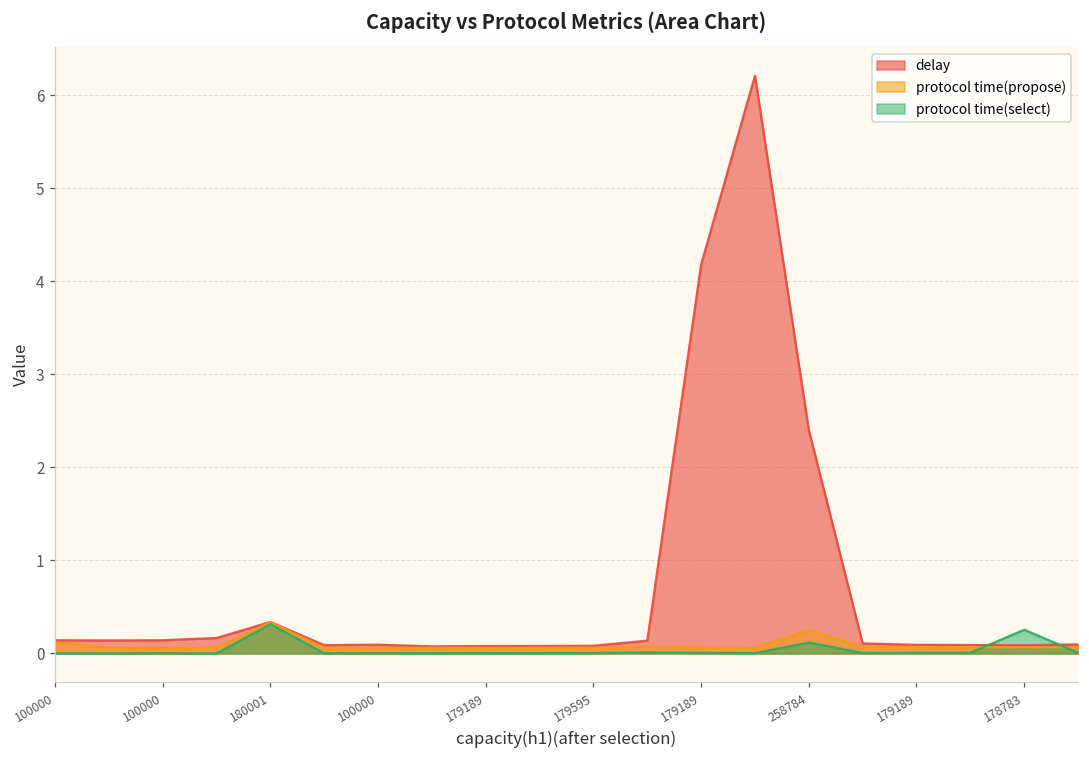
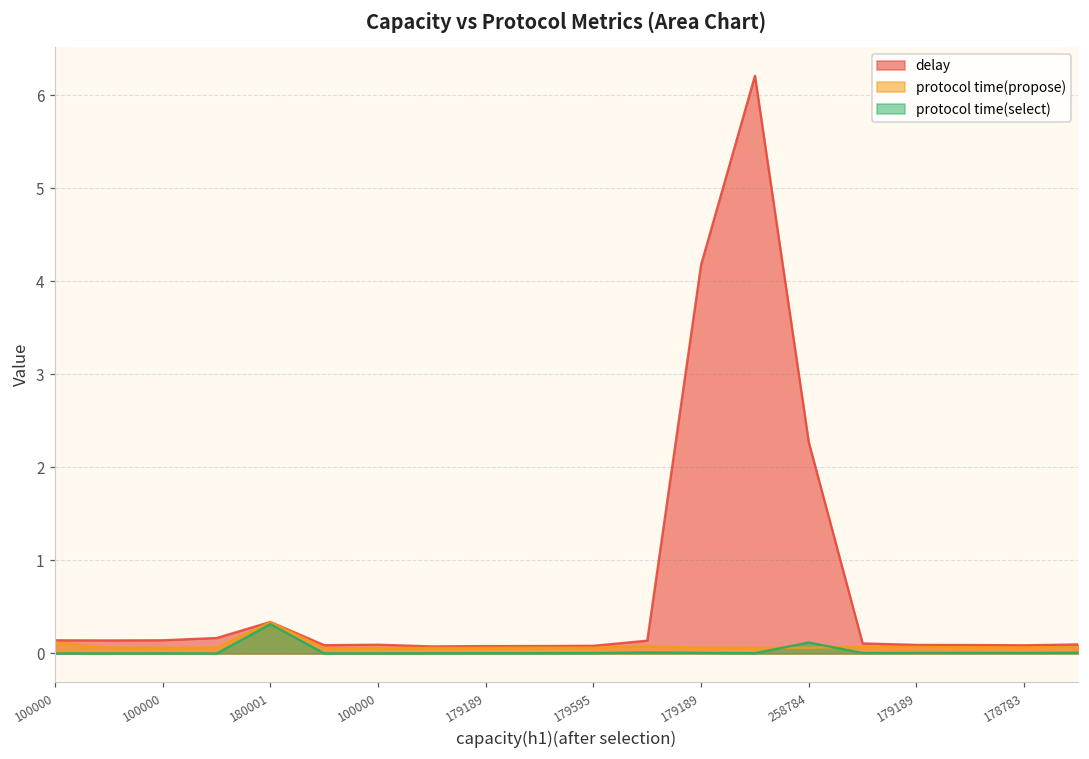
delay, 258784: 2.4 -> 2.3
protocol time(propose), 258784: 0.3 -> 0.1
protocol time(select), 178783: 0.3 -> 0.0
